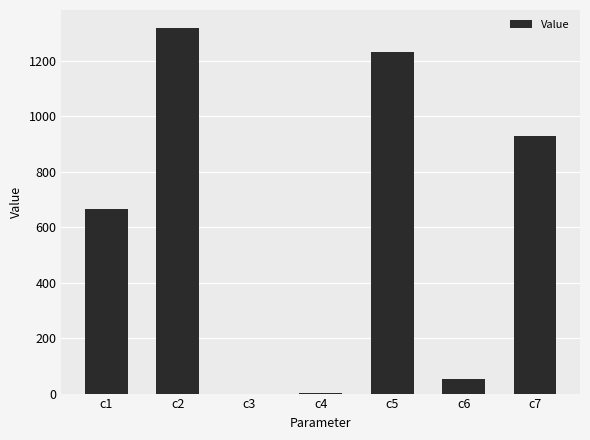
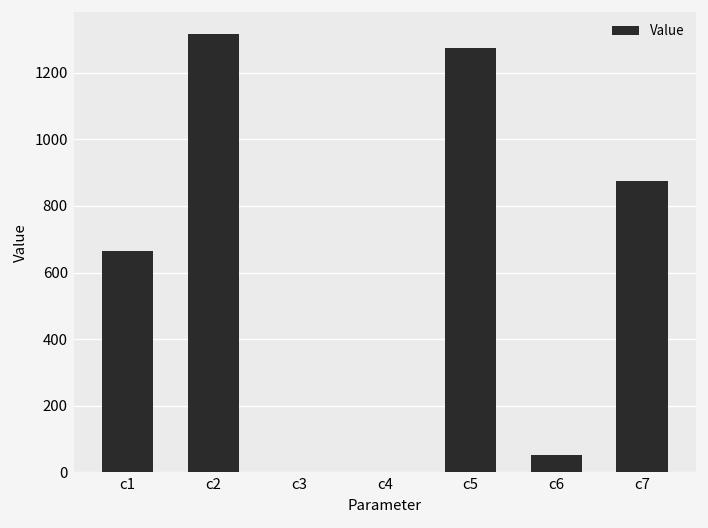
c5: 1230 -> 1270
c7: 930 -> 870
